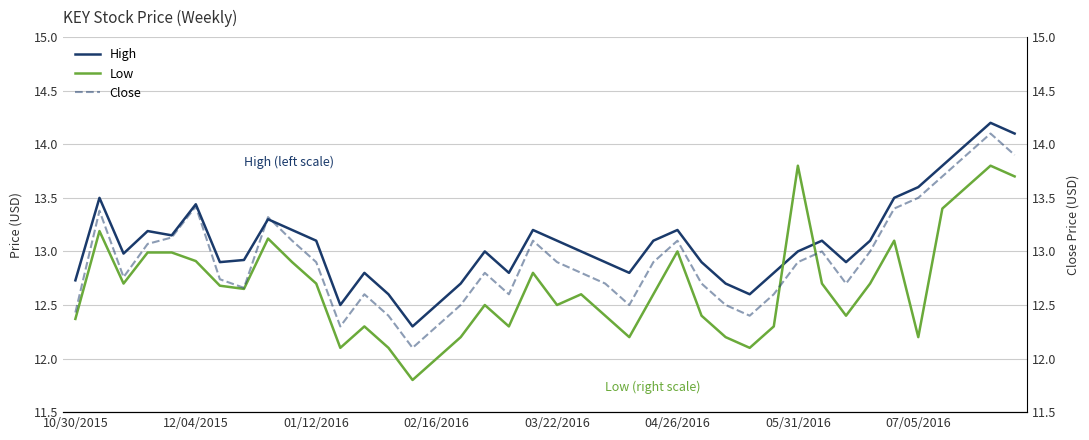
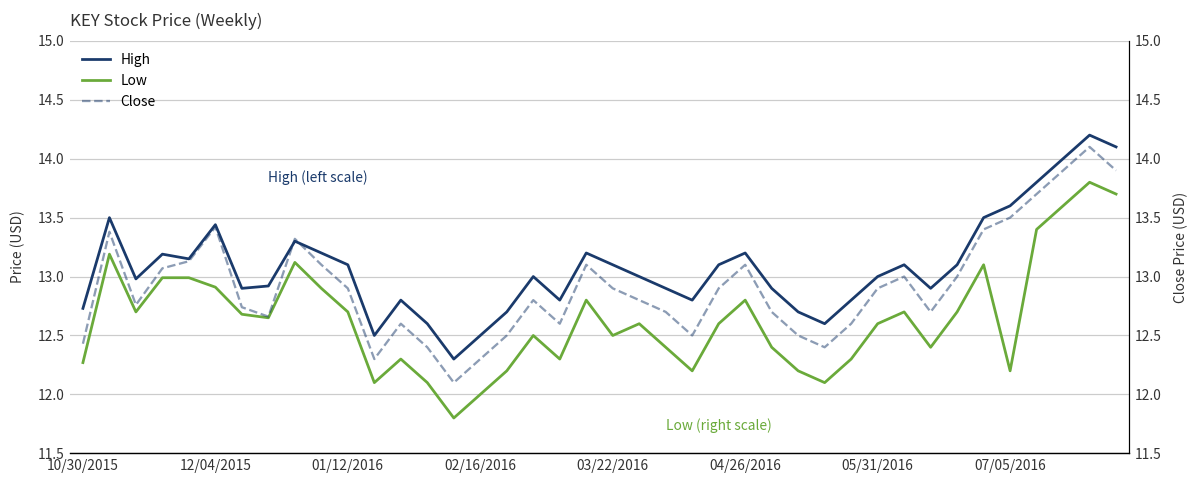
Low, 10/30/2015: 12.37 -> 12.27
Low, 04/26/2016: 13.0 -> 12.8
Low, 05/31/2016: 13.8 -> 12.6
